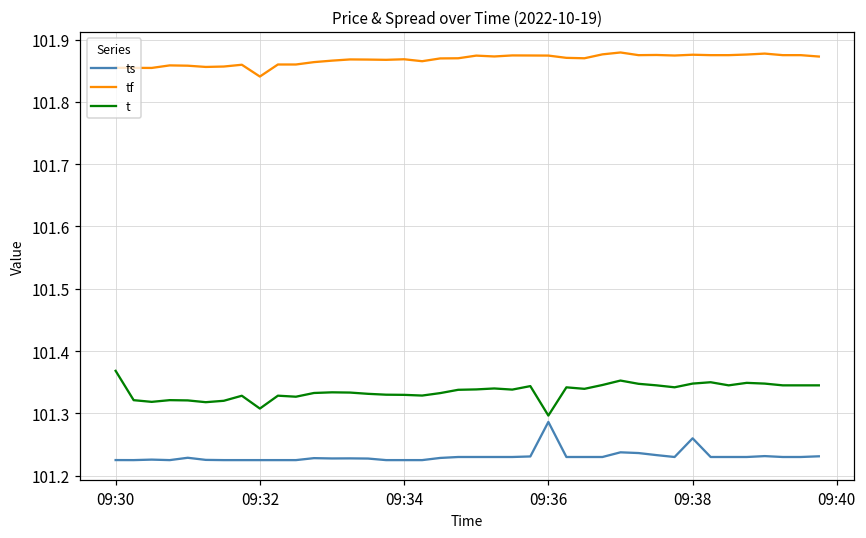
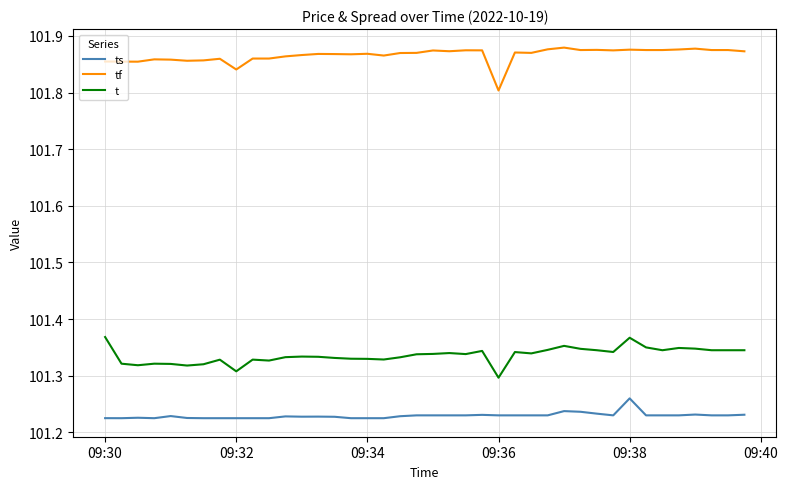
ts, 09:36: 101.29 -> 101.23
tf, 09:36: 101.87 -> 101.80
t, 09:38: 101.35 -> 101.37
